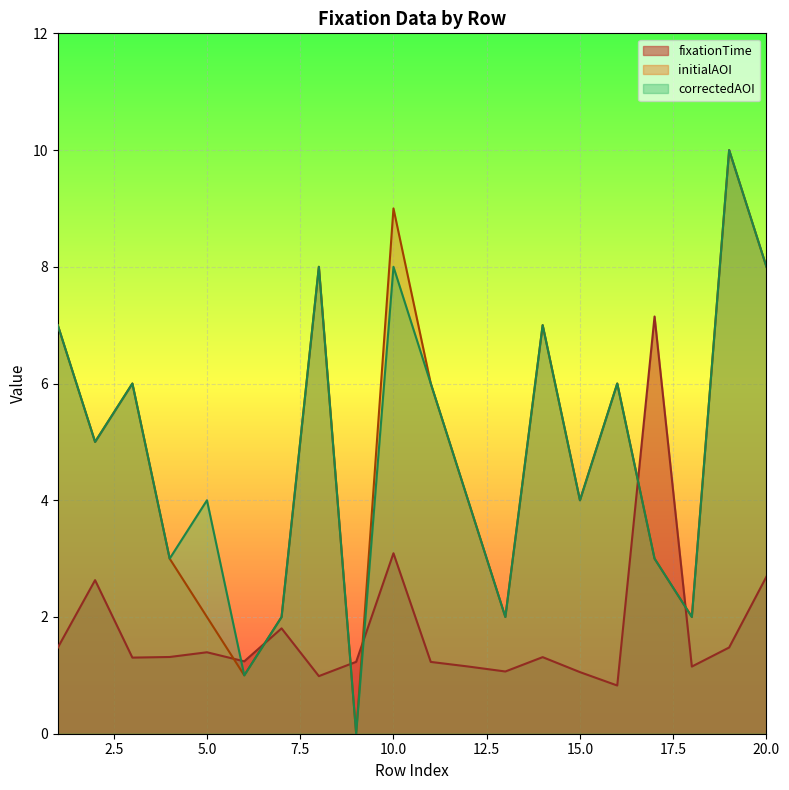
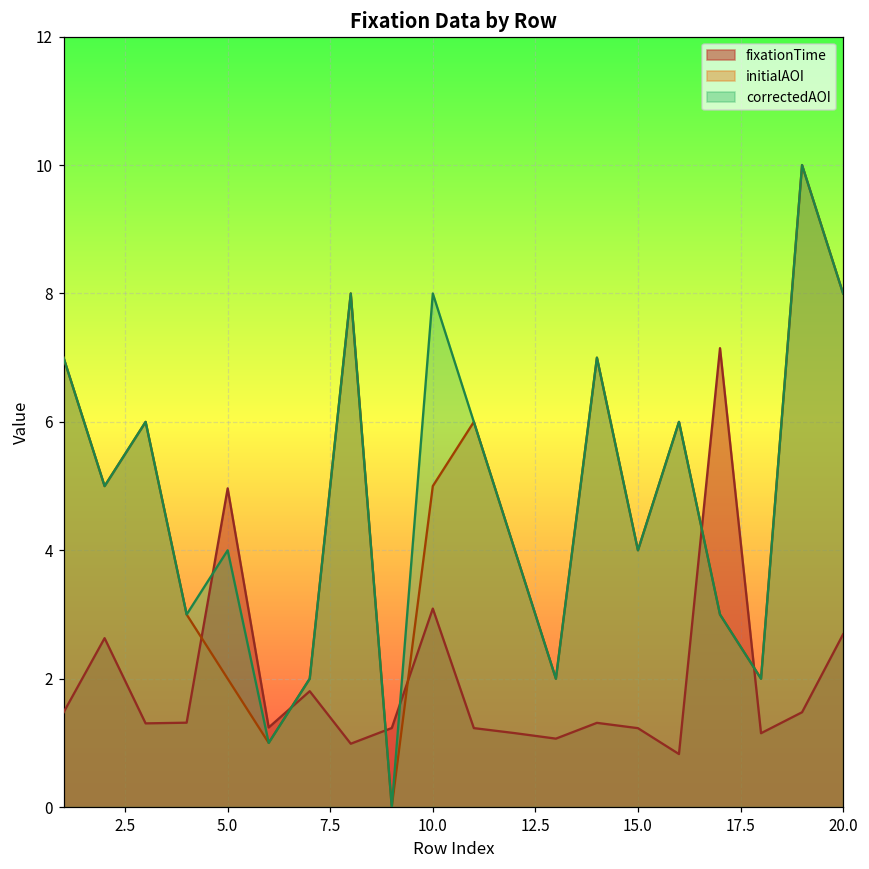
fixationTime, 5.0: 1.4 -> 5.0
initialAOI, 10.0: 9 -> 5
fixationTime, 15.0: 1.1 -> 1.2
